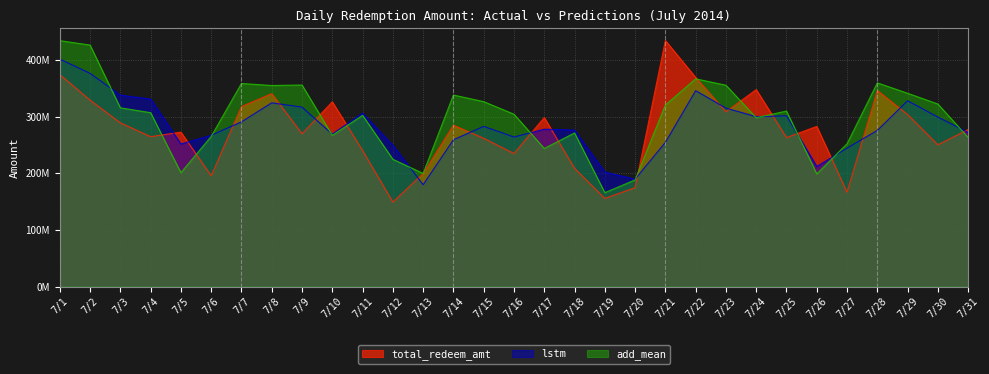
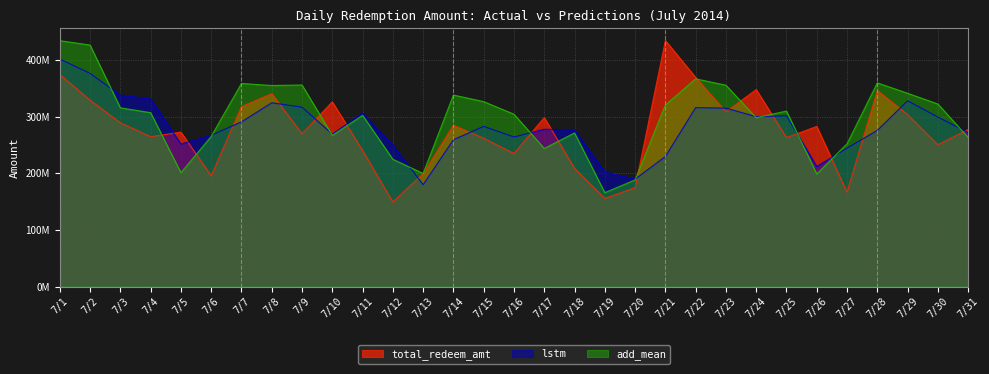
lstm, 7/21: 250000000 -> 230000000
lstm, 7/22: 350000000 -> 320000000
